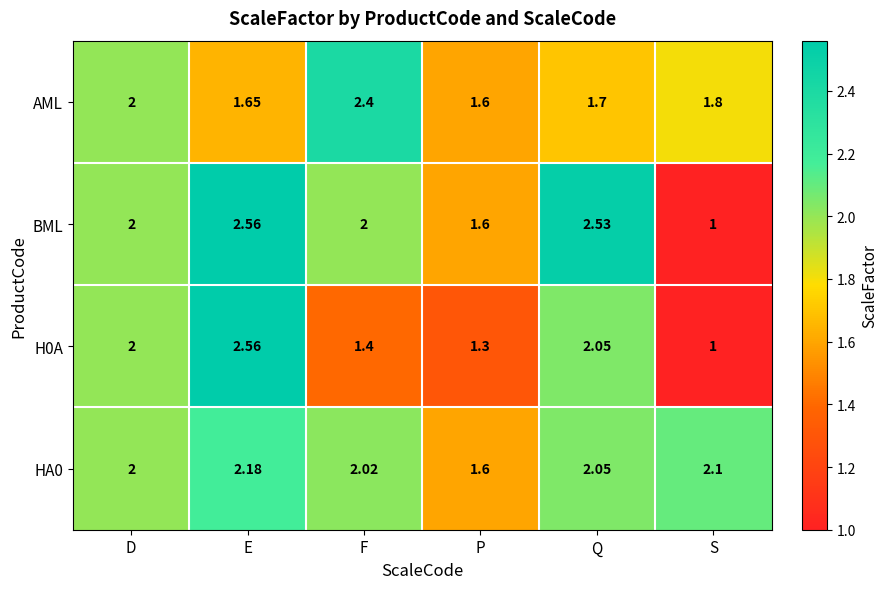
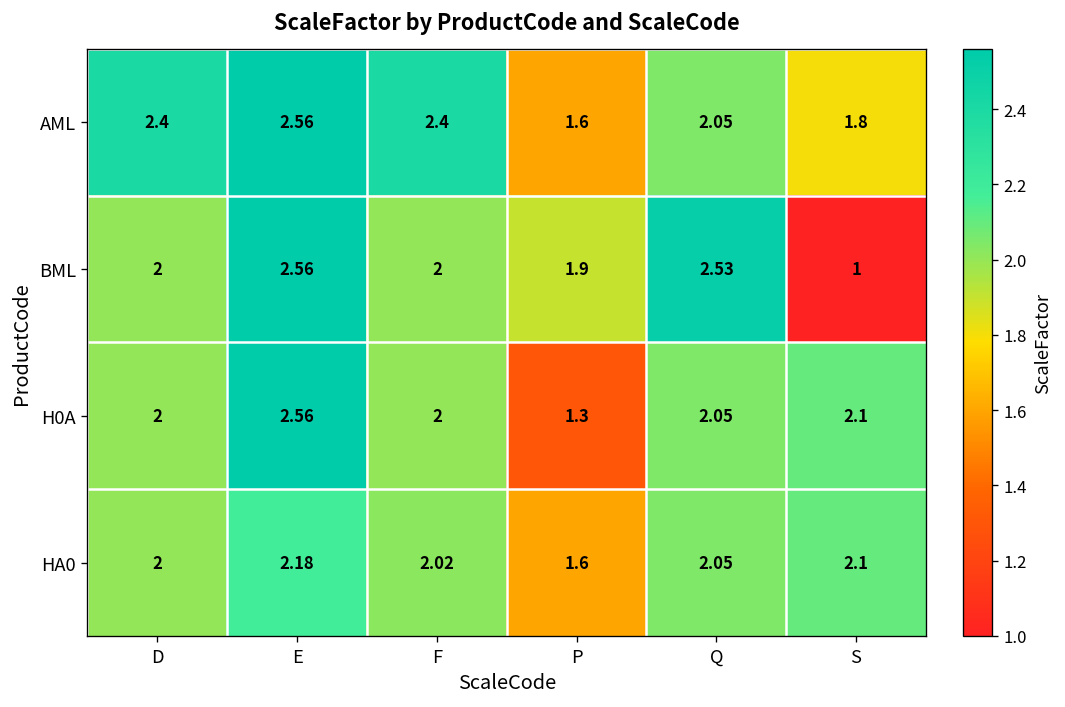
AML, D: 2 -> 2.4
AML, E: 1.65 -> 2.56
AML, Q: 1.7 -> 2.05
BML, P: 1.6 -> 1.9
H0A, F: 1.4 -> 2
H0A, S: 1 -> 2.1
